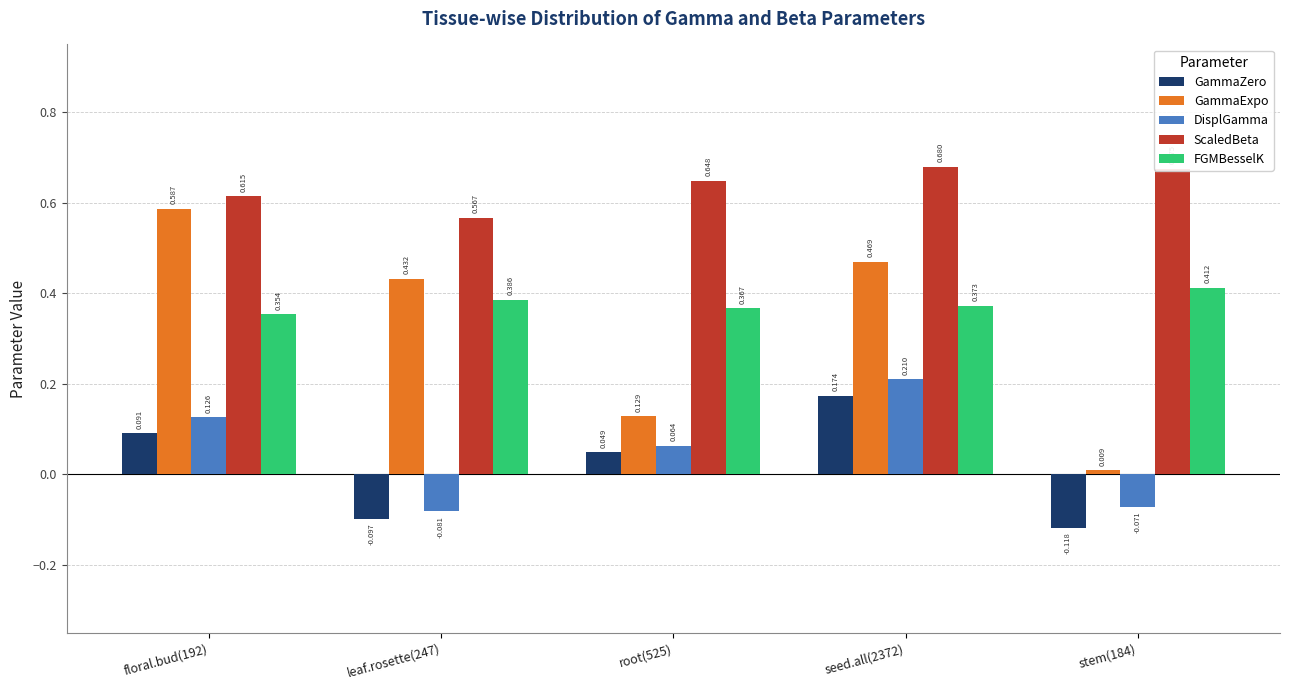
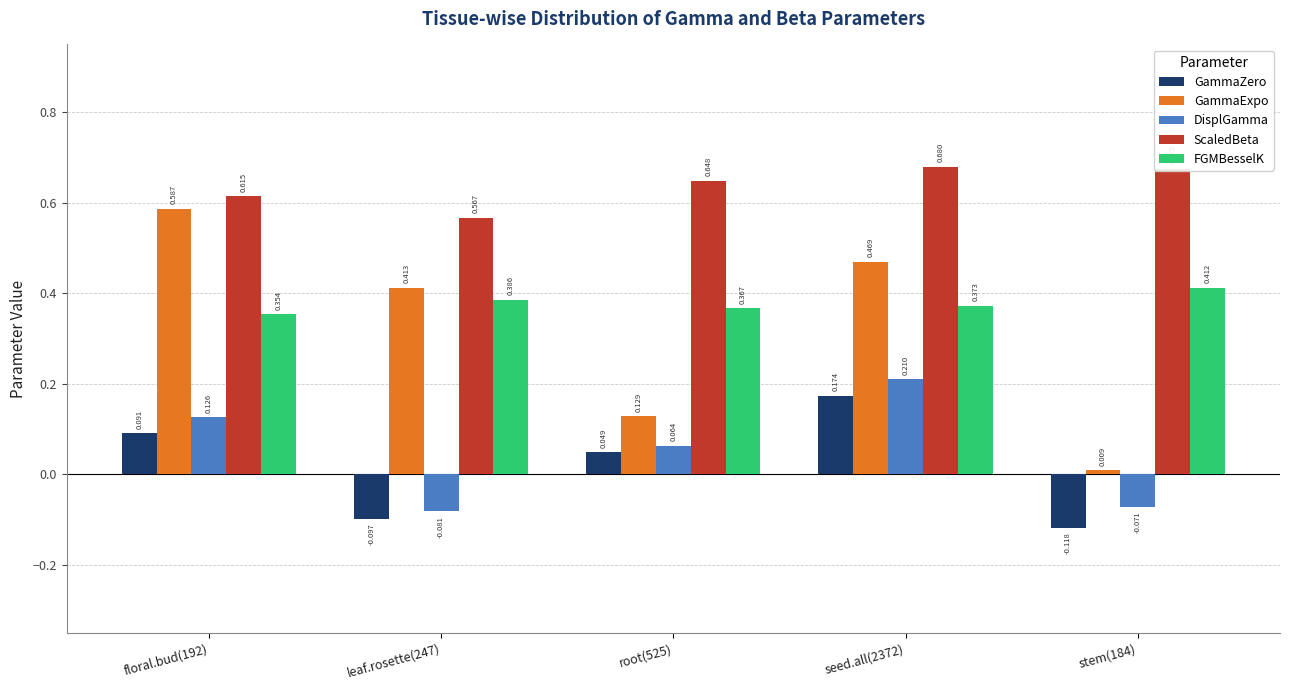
GammaExpo, leaf.rosette(247): 0.432 -> 0.413
